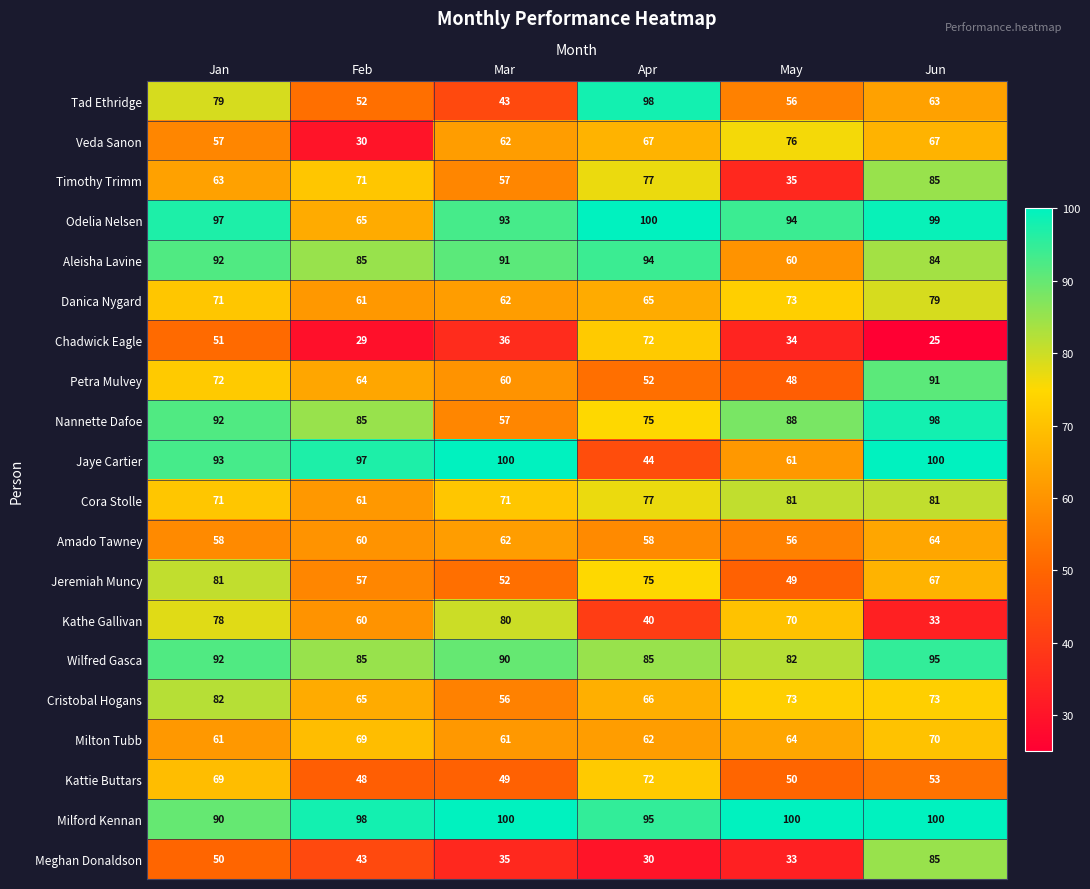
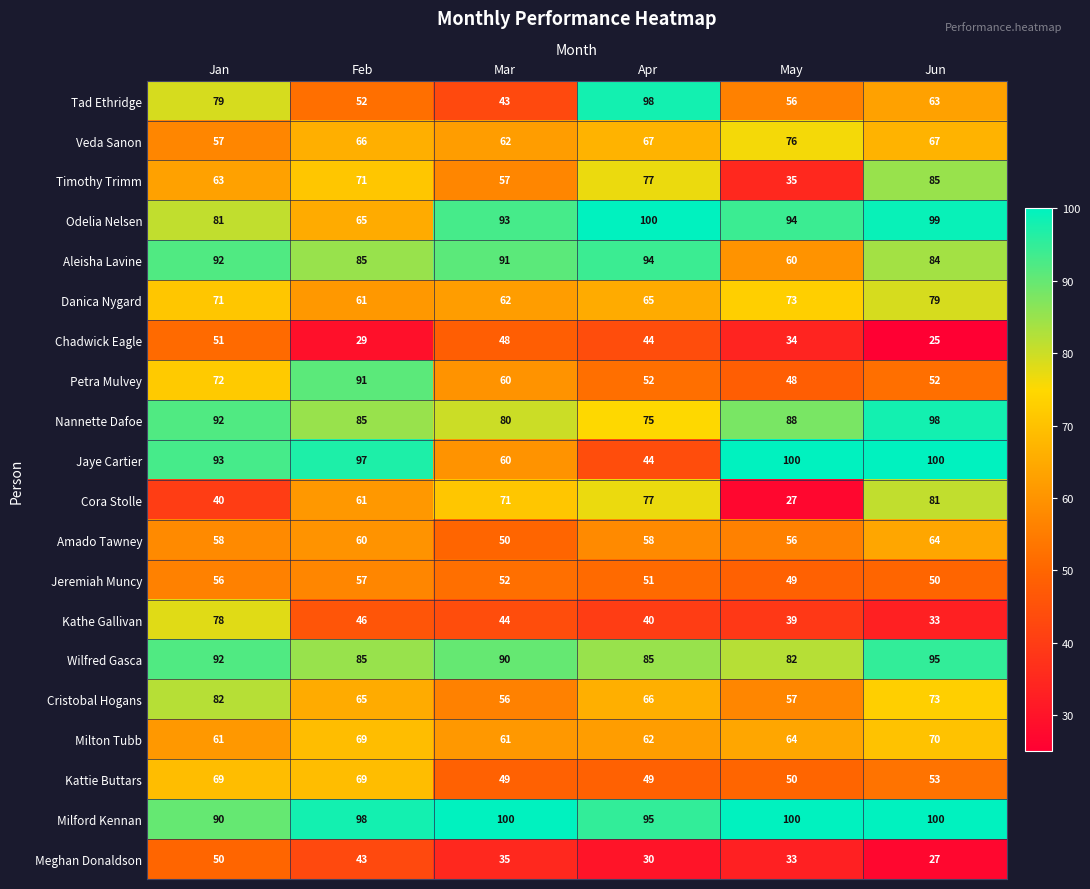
Veda Sanon, Feb: 30 -> 66
Odelia Nelsen, Jan: 97 -> 81
Chadwick Eagle, Mar: 36 -> 48
Chadwick Eagle, Apr: 72 -> 44
Petra Mulvey, Feb: 64 -> 91
Petra Mulvey, Jun: 91 -> 52
Nannette Dafoe, Mar: 57 -> 80
Jaye Cartier, Mar: 100 -> 60
Jaye Cartier, May: 61 -> 100
Cora Stolle, Jan: 71 -> 40
Cora Stolle, May: 81 -> 27
Amado Tawney, Mar: 62 -> 50
Jeremiah Muncy, Jan: 81 -> 56
Jeremiah Muncy, Apr: 75 -> 51
Jeremiah Muncy, Jun: 67 -> 50
Kathe Gallivan, Feb: 60 -> 46
Kathe Gallivan, Mar: 80 -> 44
Kathe Gallivan, May: 70 -> 39
Cristobal Hogans, May: 73 -> 57
Kattie Buttars, Feb: 48 -> 69
Kattie Buttars, Apr: 72 -> 49
Meghan Donaldson, Jun: 85 -> 27
